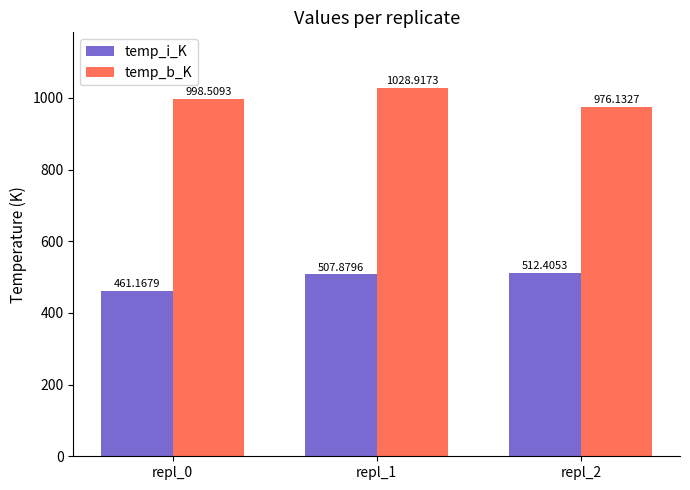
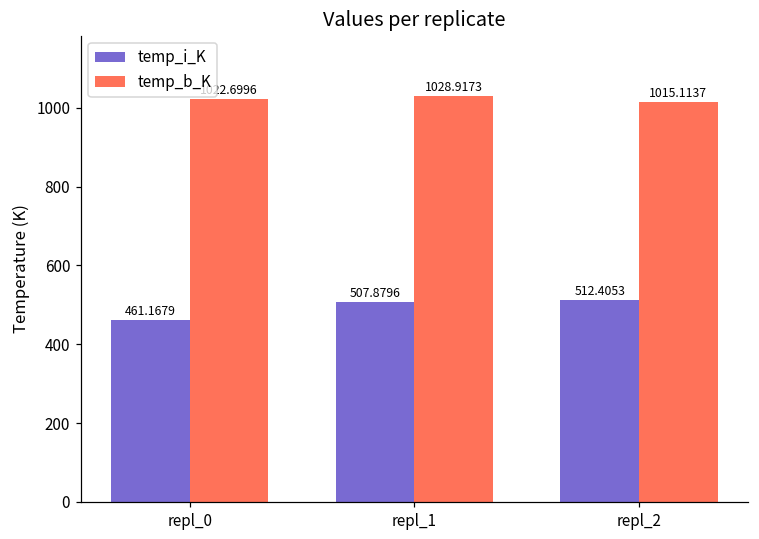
temp_b_K, repl_0: 1000 -> 1020
temp_b_K, repl_2: 976.1327 -> 1015.1137
